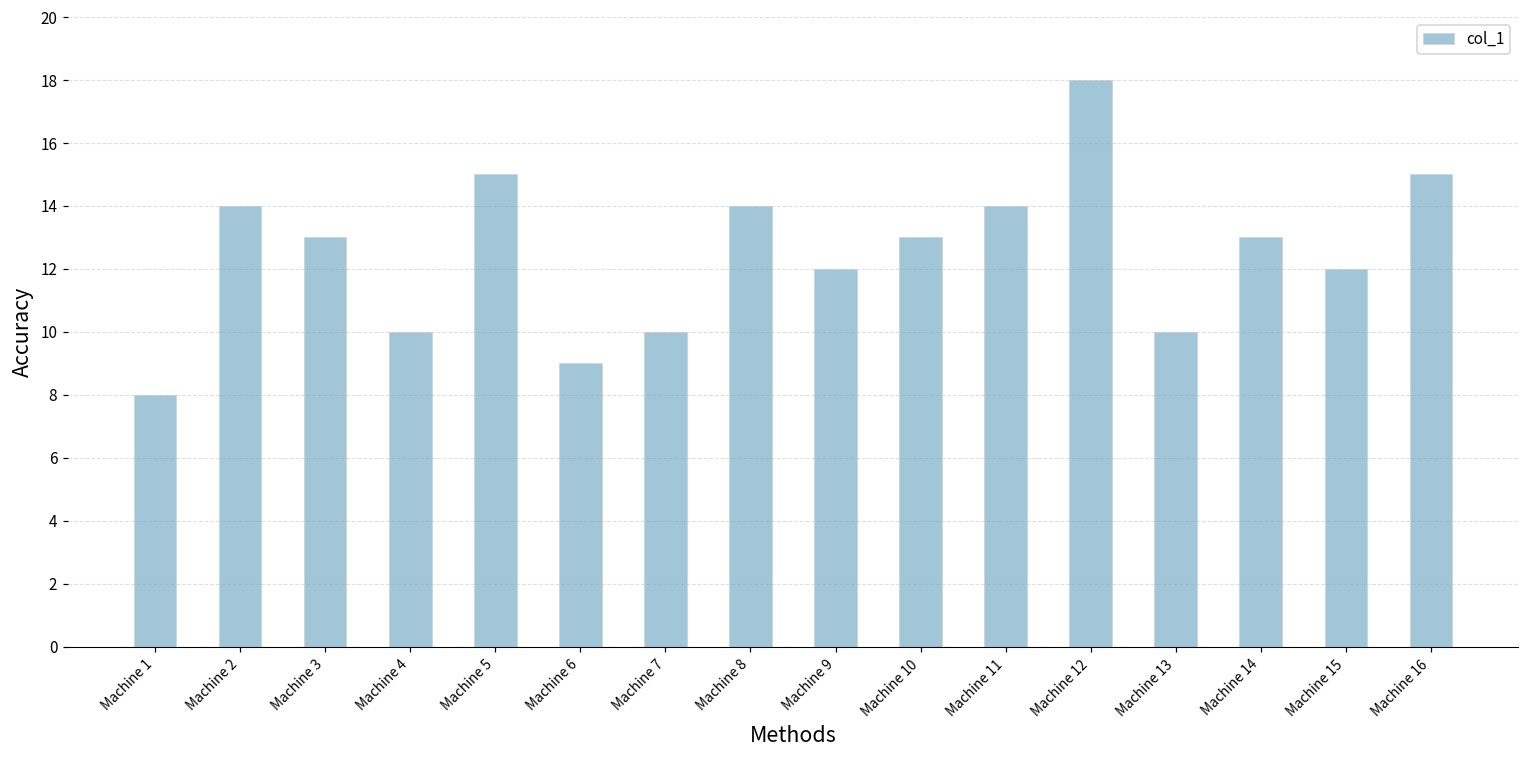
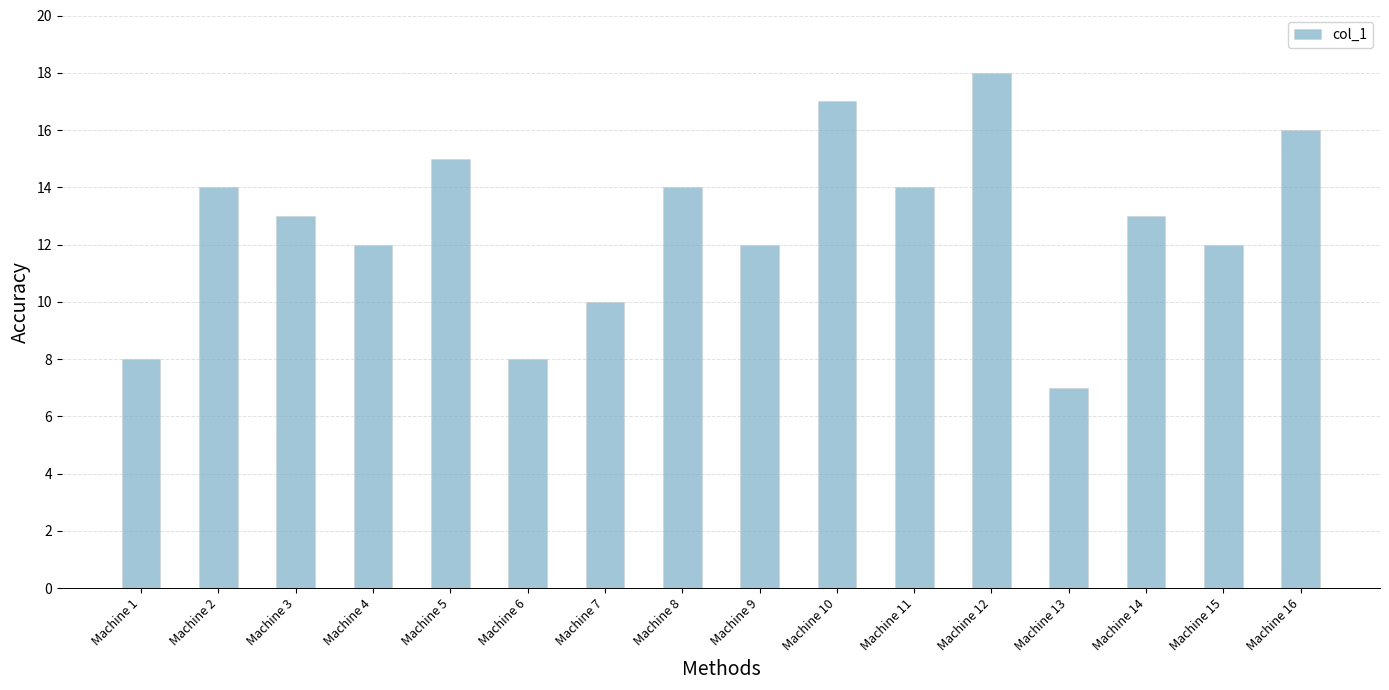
Machine 4: 10 -> 12
Machine 6: 9 -> 8
Machine 10: 13 -> 17
Machine 13: 10 -> 7
Machine 16: 15 -> 16
